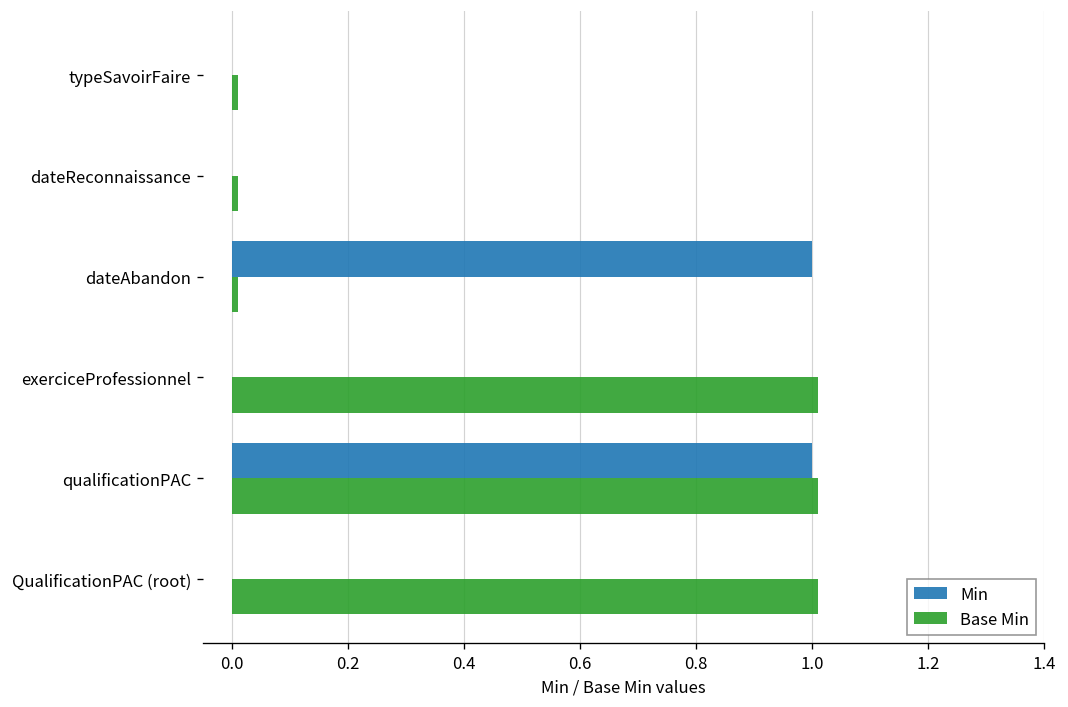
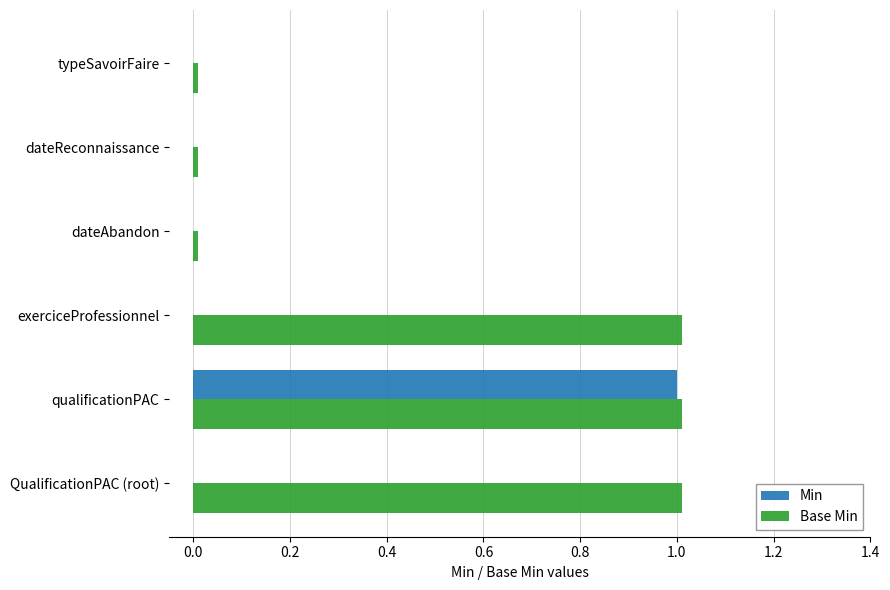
Min, dateAbandon: 1 -> 0
